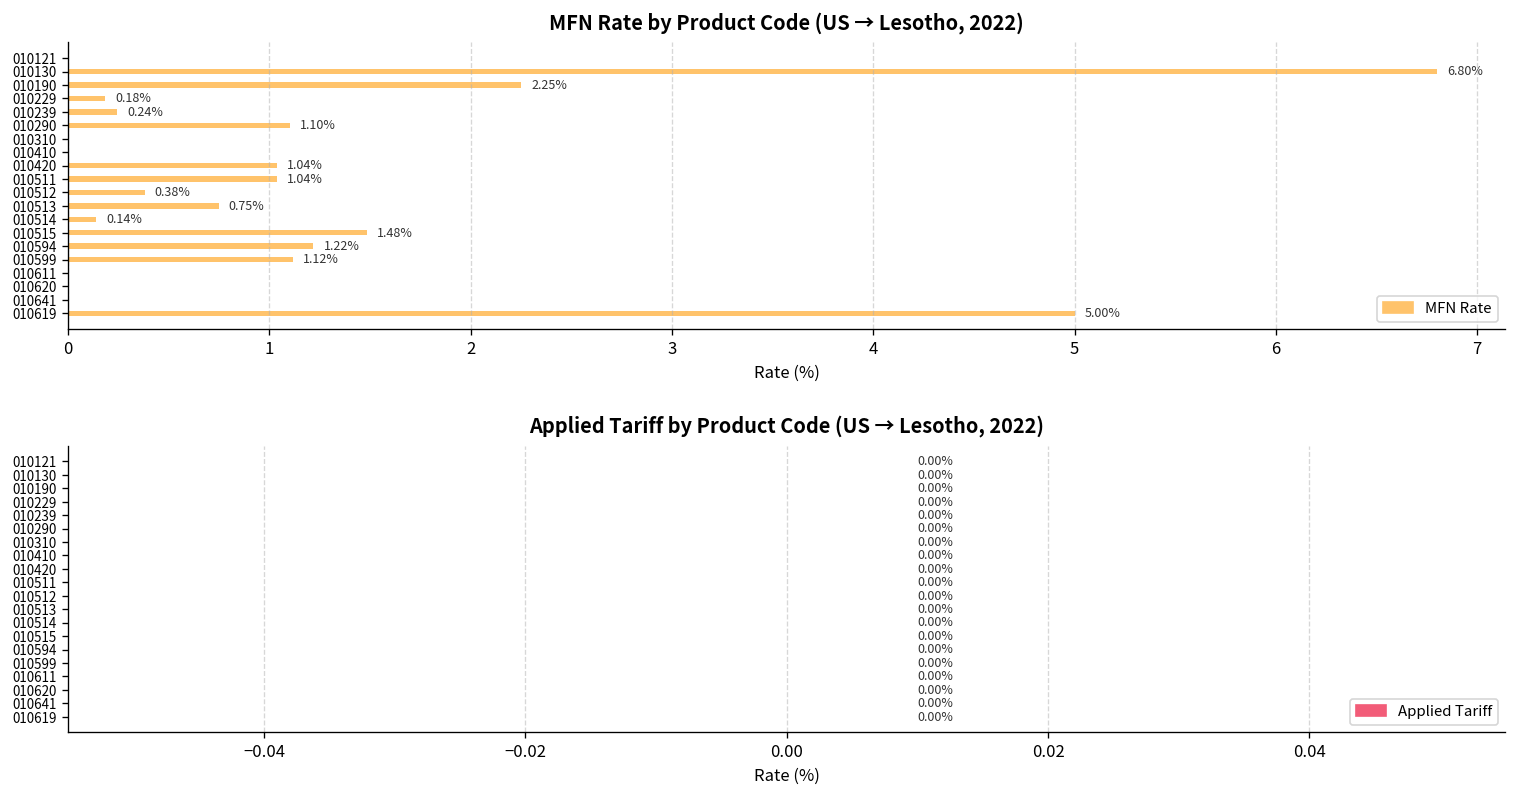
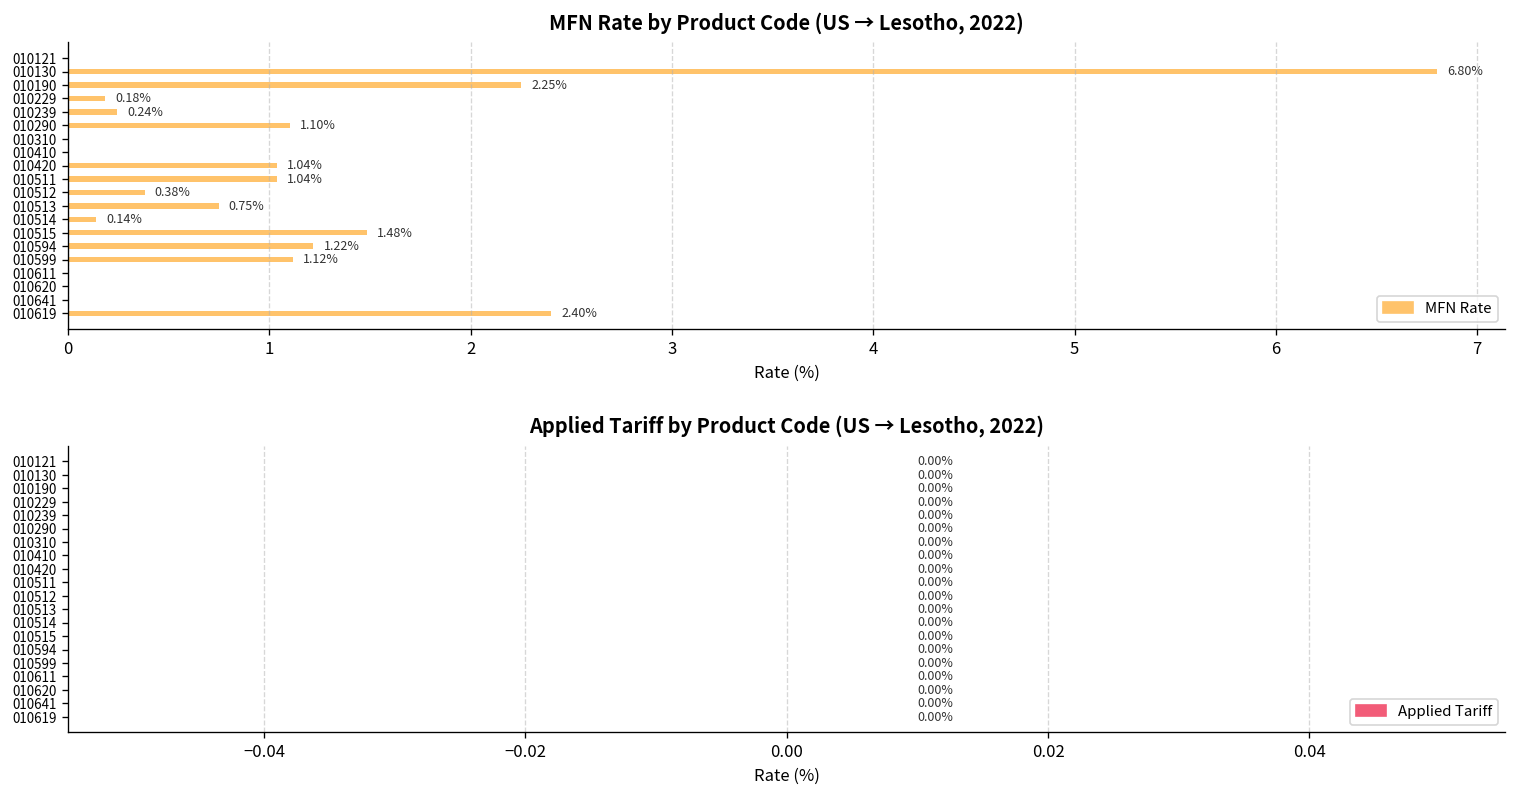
MFN Rate by Product Code (US → Lesotho, 2022), 010619: 5.00% -> 2.40%
